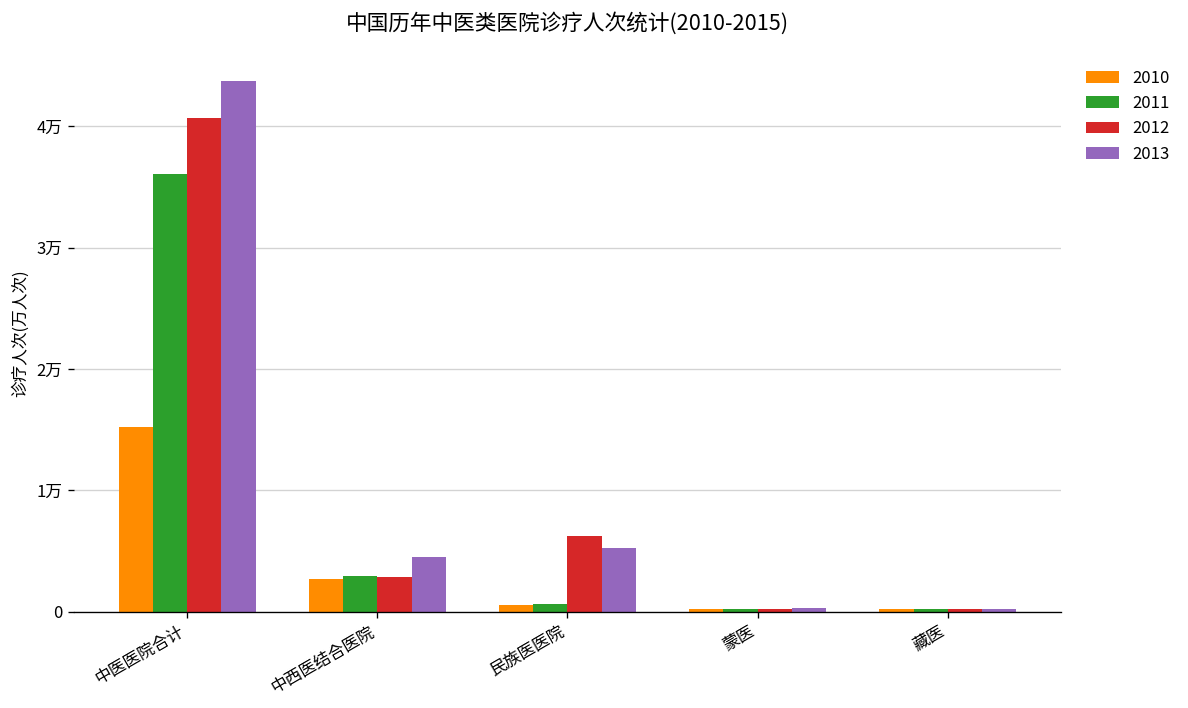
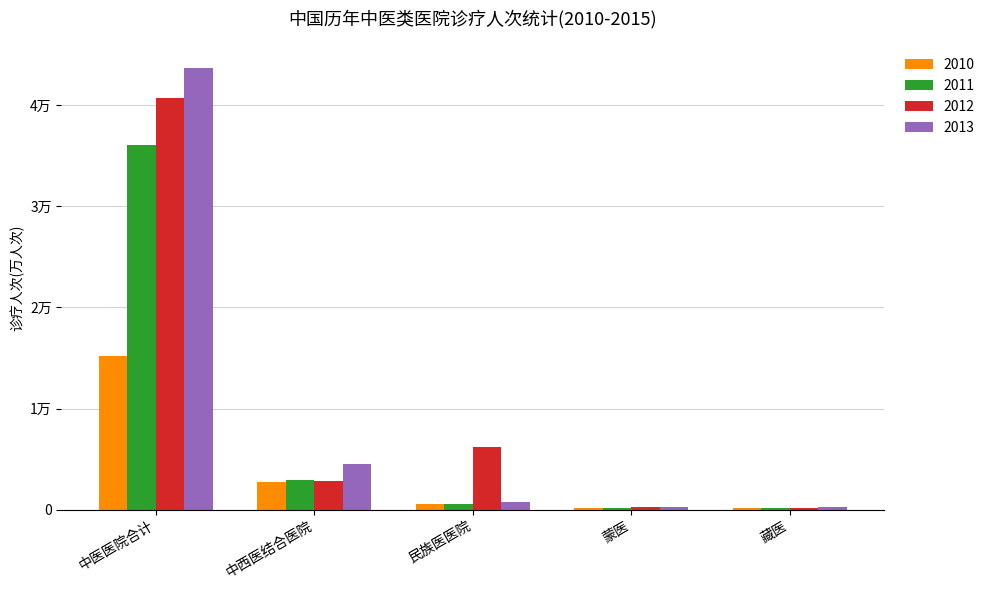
2013, 民族医医院: 0.52万 -> 0.08万
